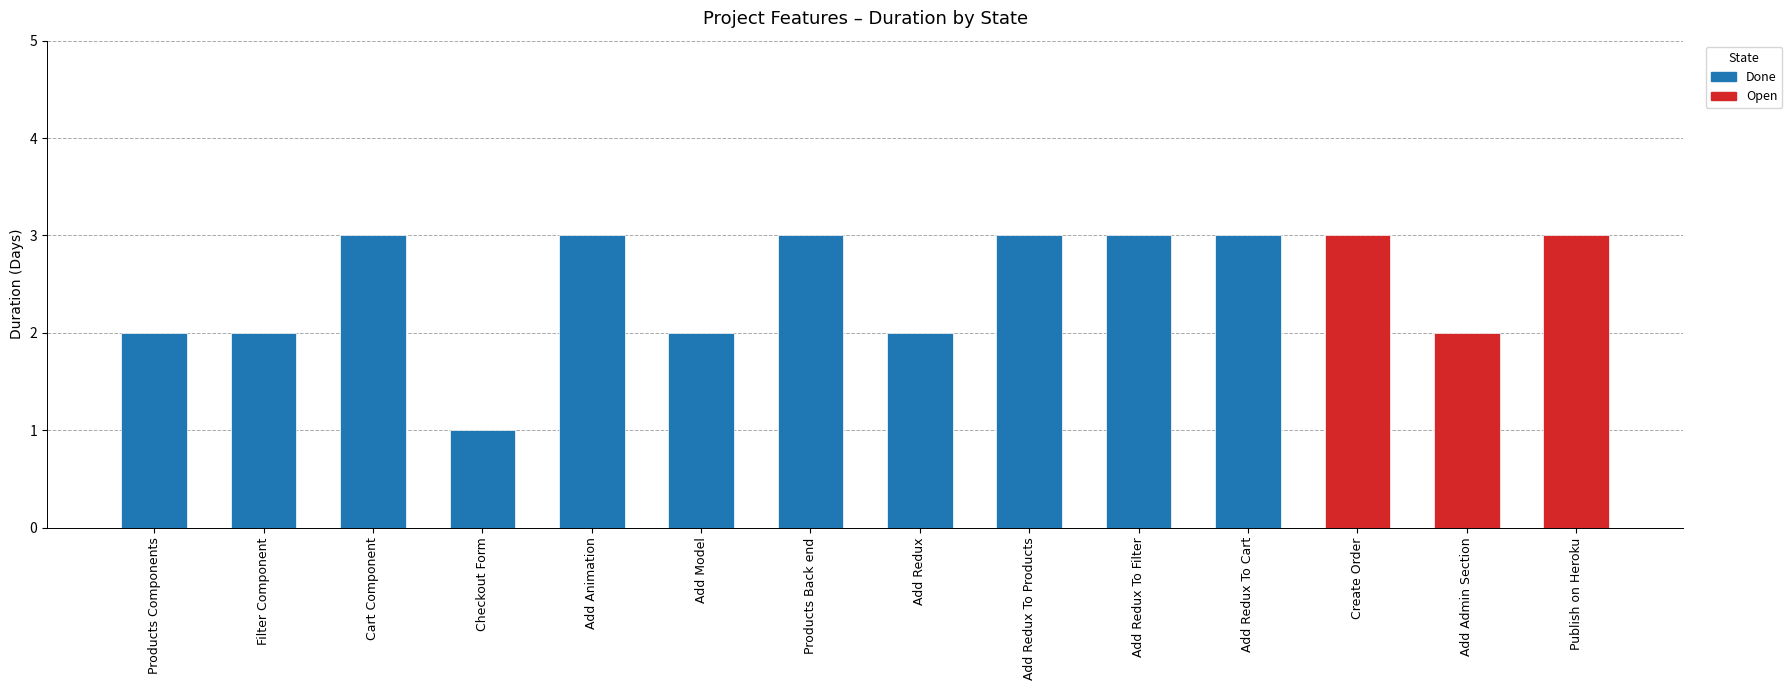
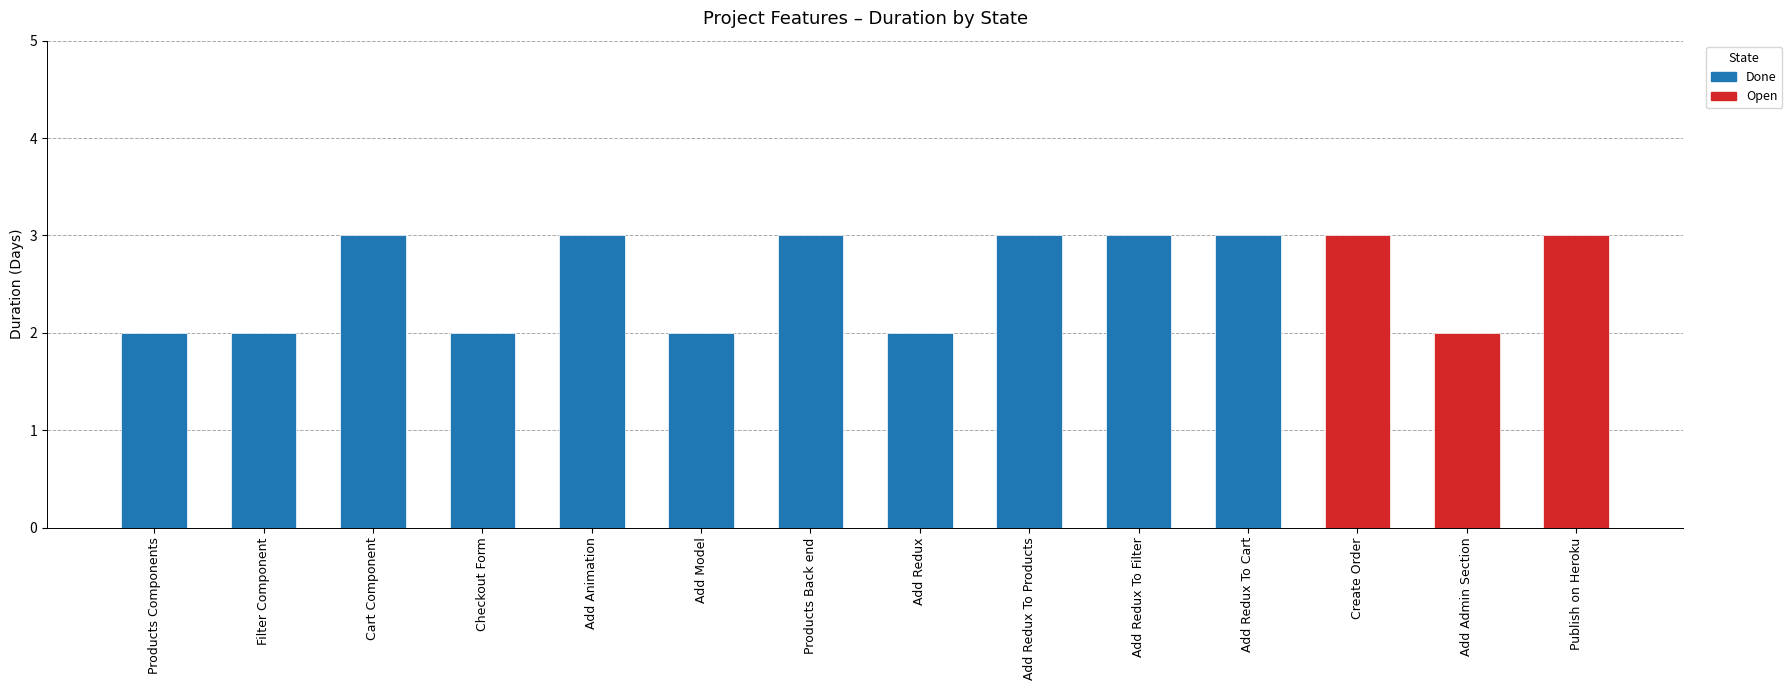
Checkout Form: 1 -> 2
